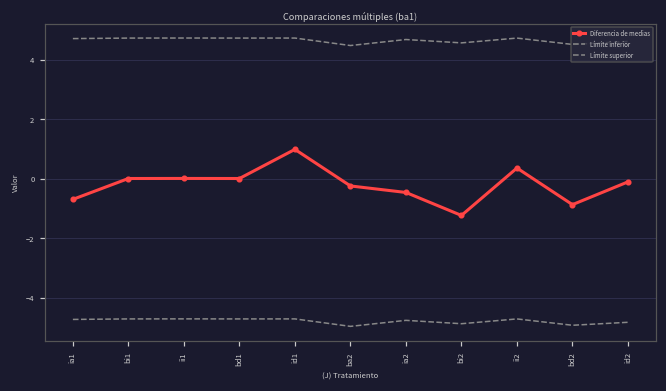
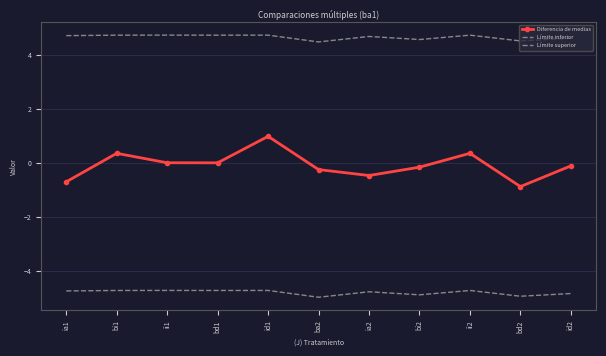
Diferencia de medias, bi1: 0.0 -> 0.4
Diferencia de medias, bi2: -1.2 -> -0.2
